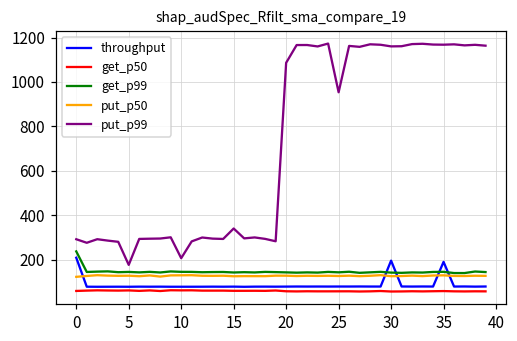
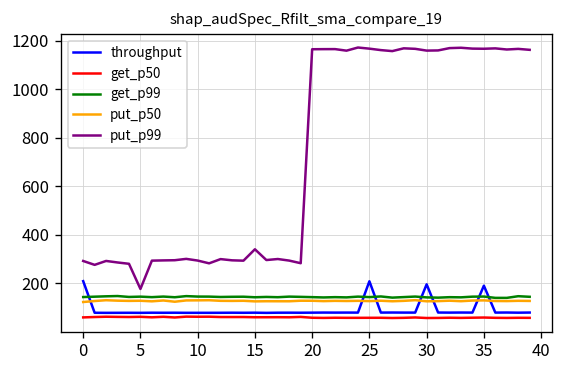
get_p99, 0: 240 -> 140
put_p99, 10: 210 -> 290
put_p99, 20: 1090 -> 1170
throughput, 25: 80 -> 210
put_p99, 25: 950 -> 1170
